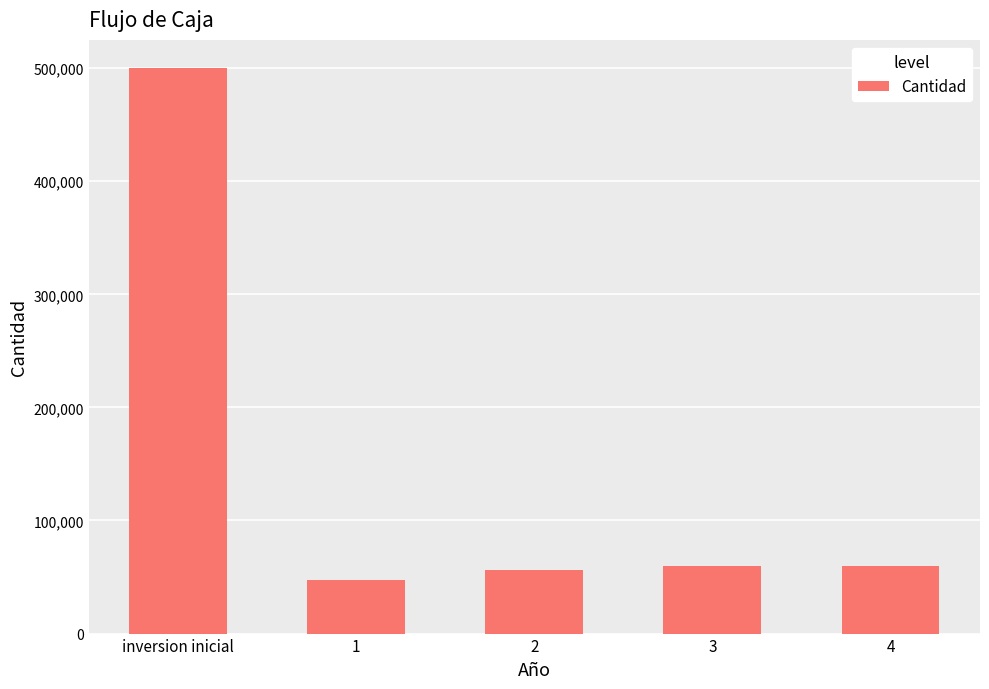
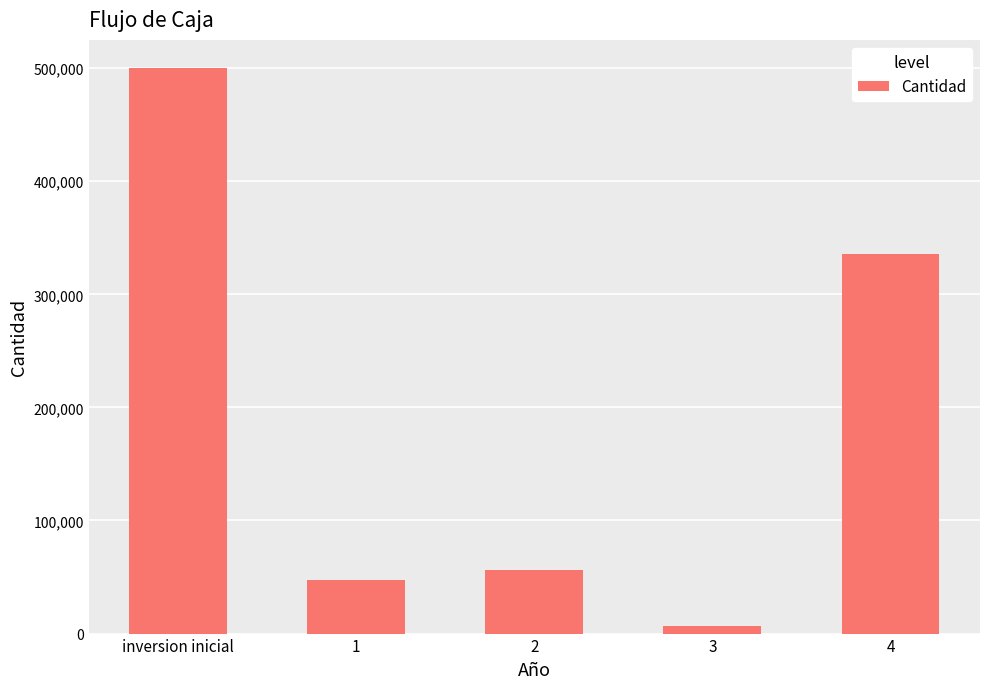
3: 60,000 -> 7,000
4: 60,000 -> 336,000
